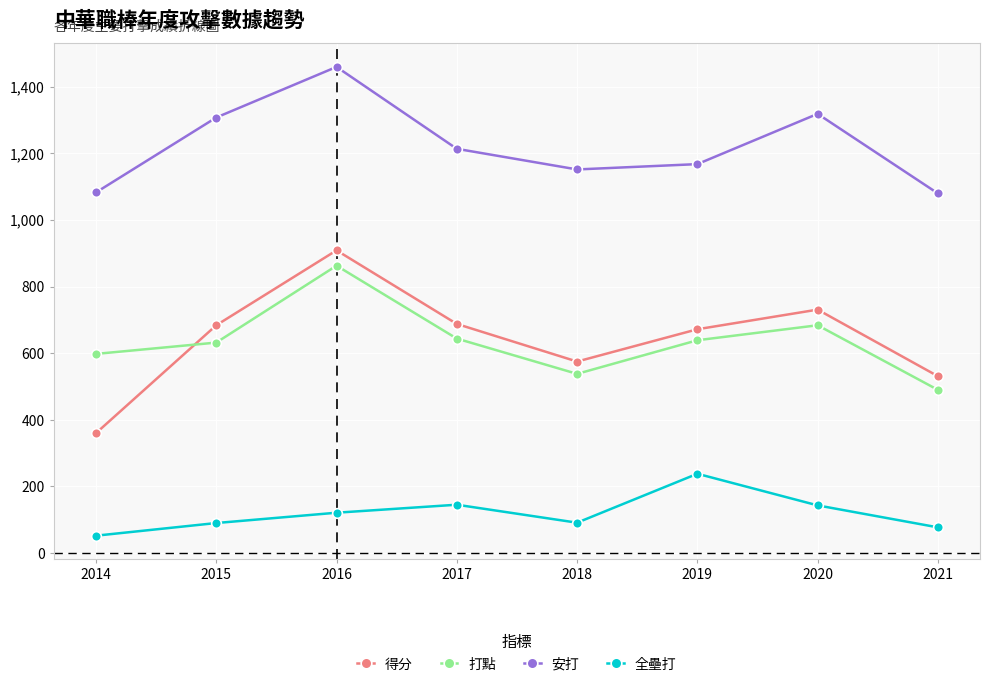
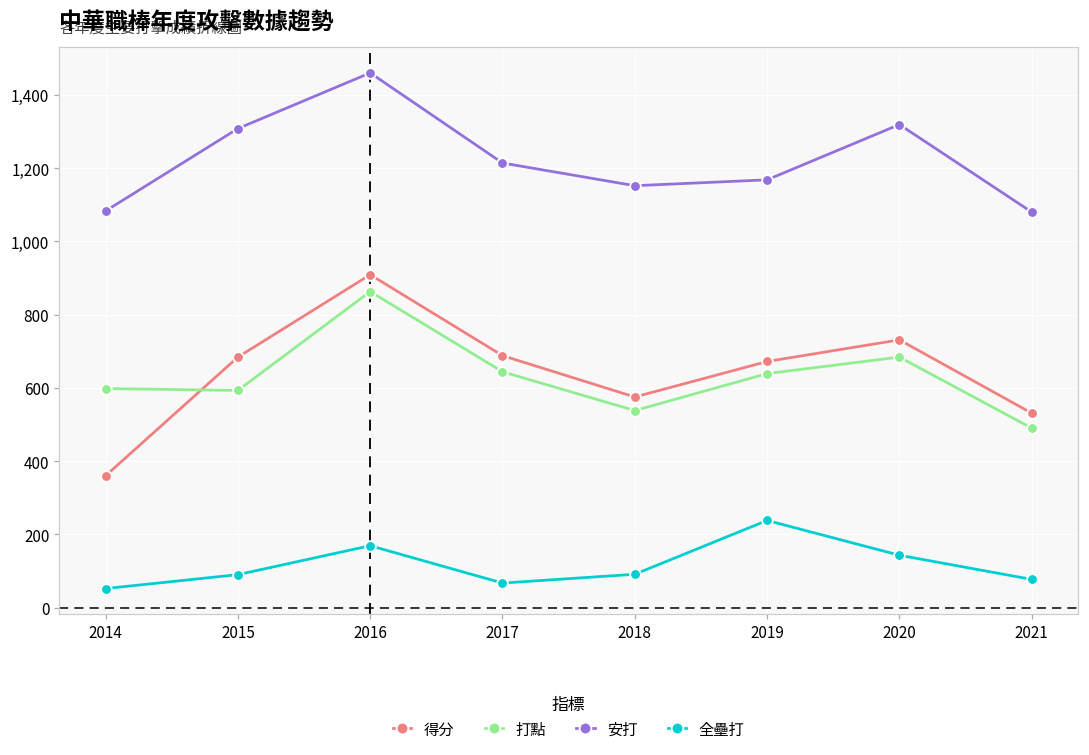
打點, 2015: 630 -> 590
全壘打, 2016: 120 -> 170
全壘打, 2017: 150 -> 70
